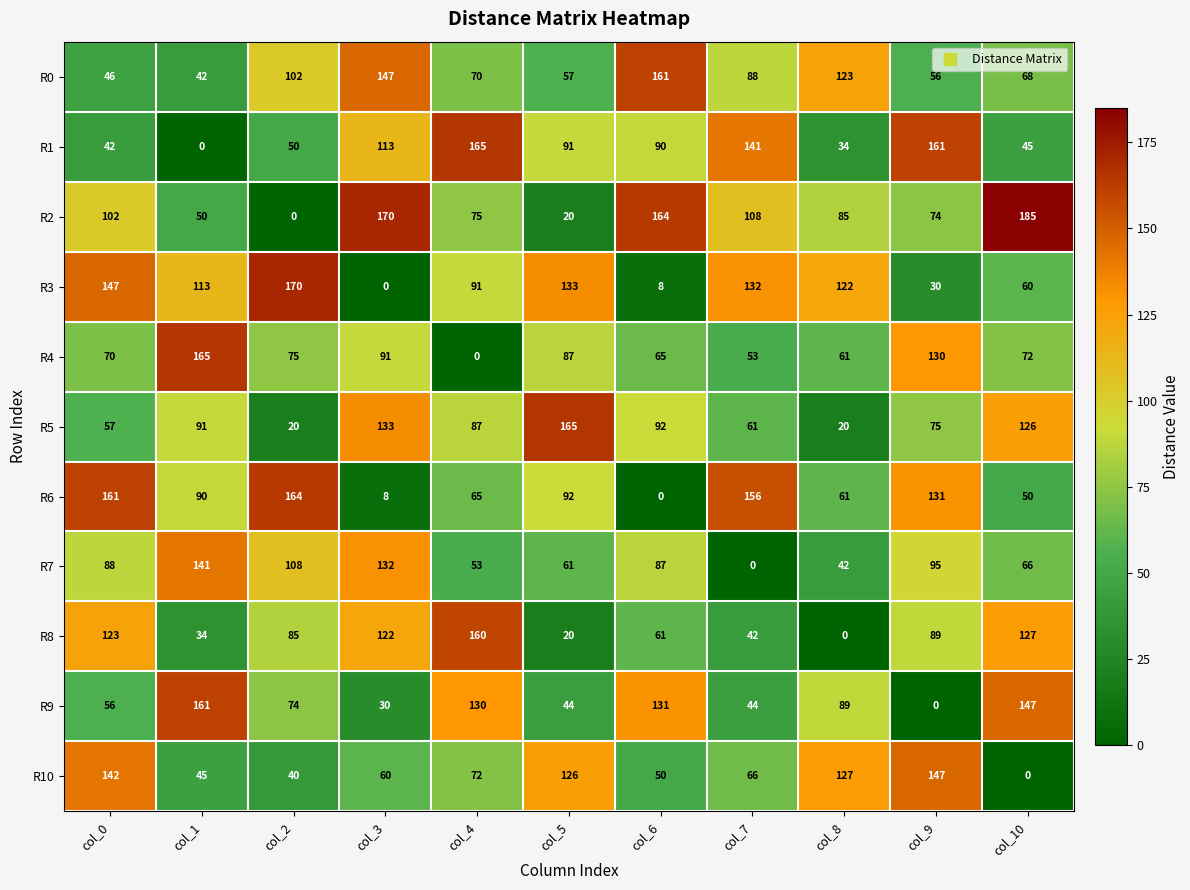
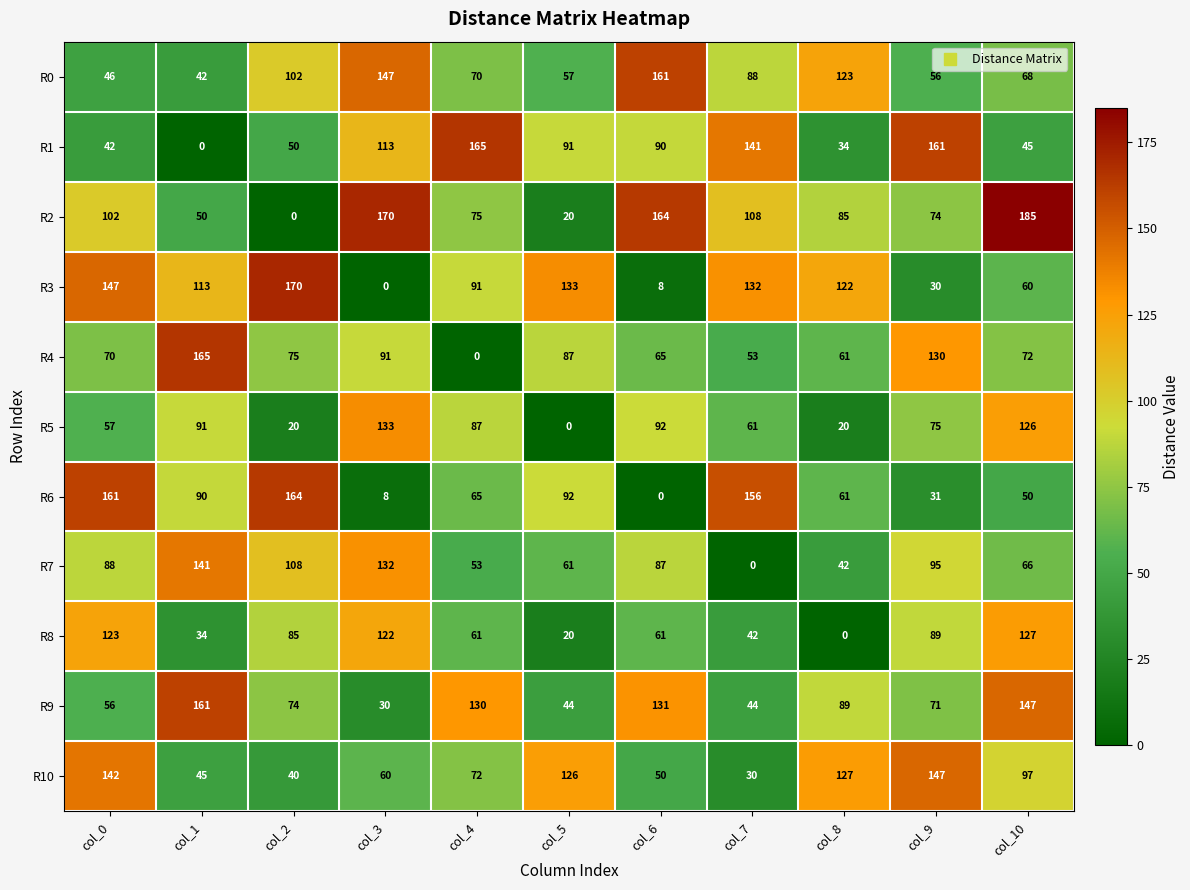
R5, col_5: 165 -> 0
R6, col_9: 131 -> 31
R8, col_4: 160 -> 61
R9, col_9: 0 -> 71
R10, col_7: 66 -> 30
R10, col_10: 0 -> 97
